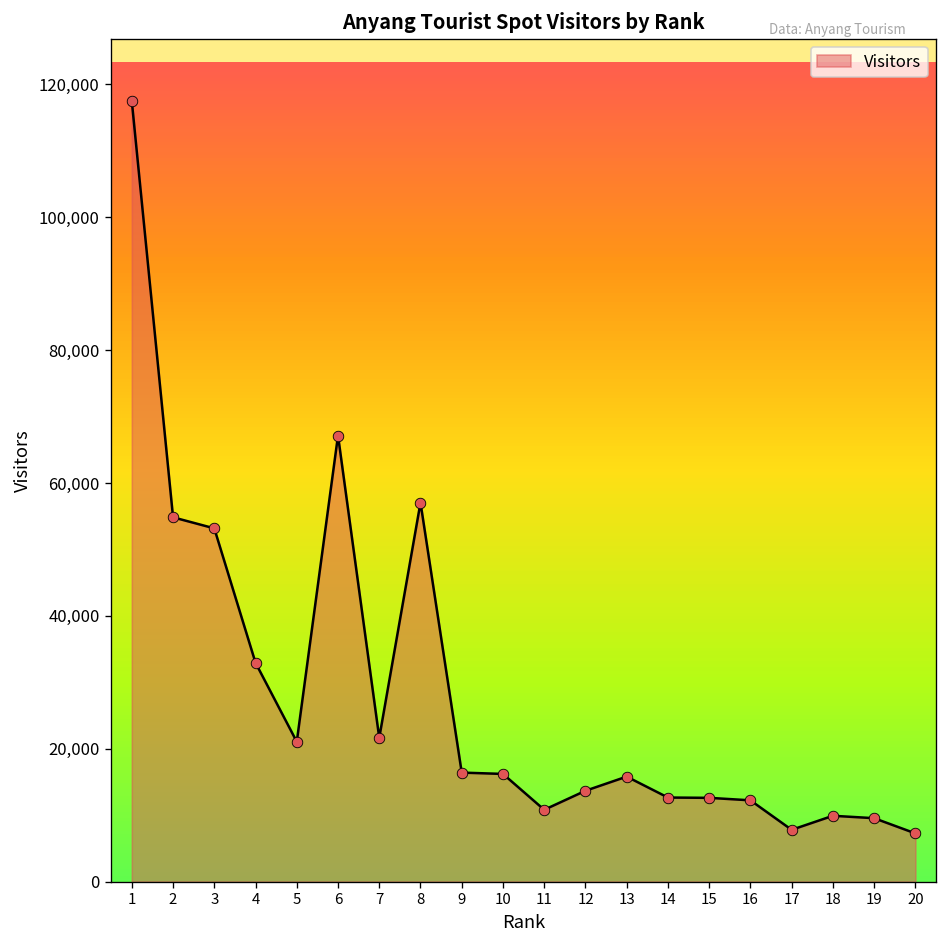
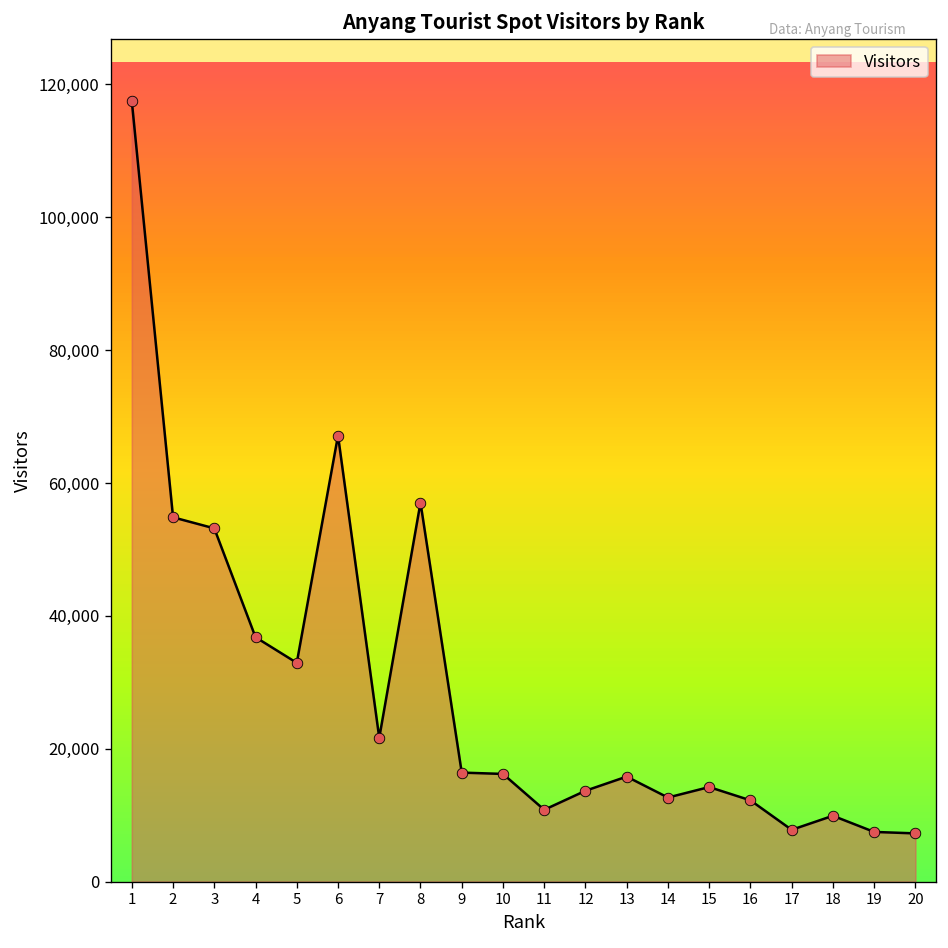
4: 33,000 -> 37,000
5: 21,000 -> 33,000
15: 13,000 -> 14,000
19: 10,000 -> 7,000
